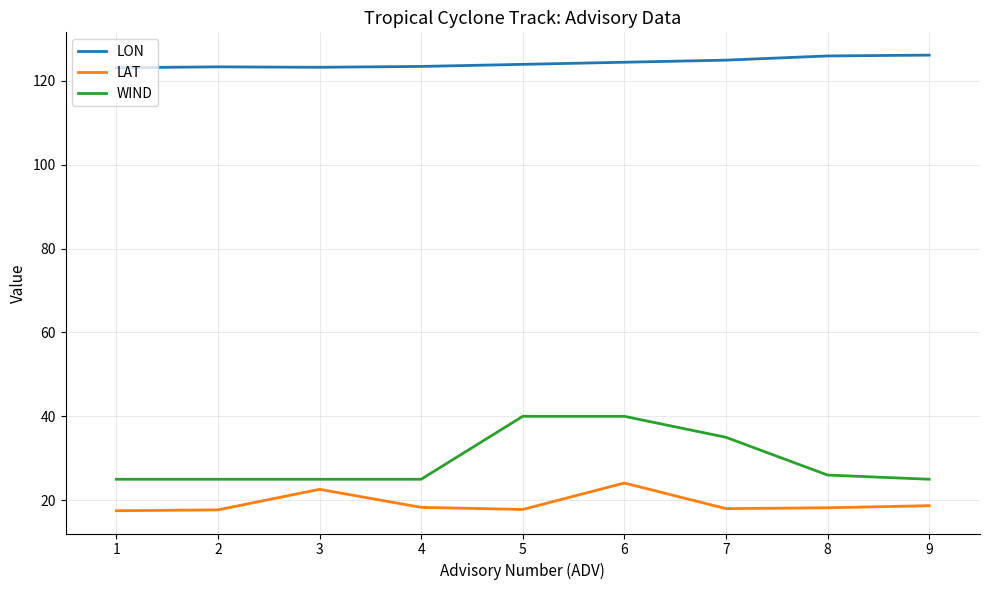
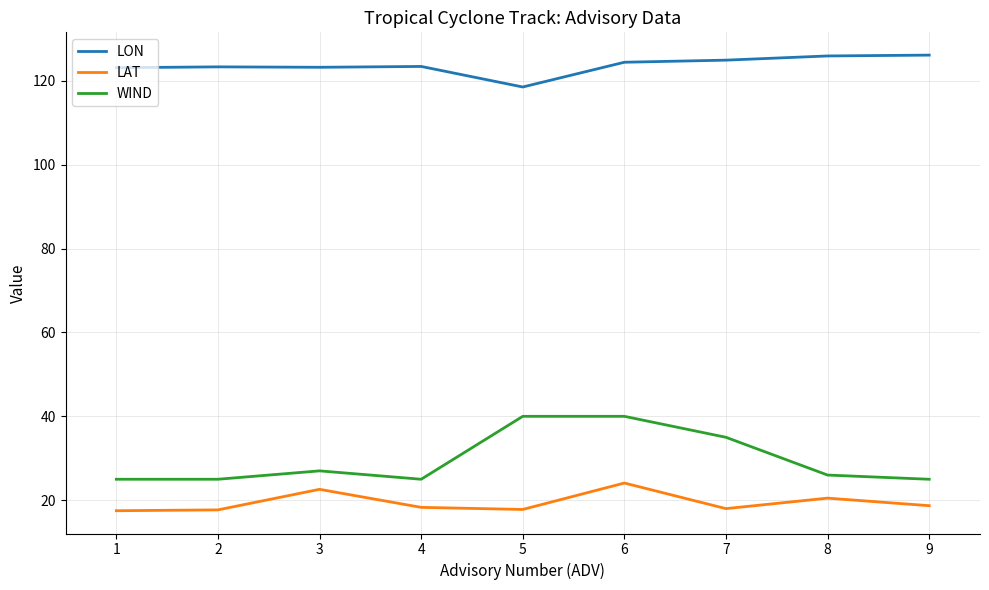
WIND, 3: 25 -> 27
LON, 5: 124 -> 119
LAT, 8: 18 -> 21
